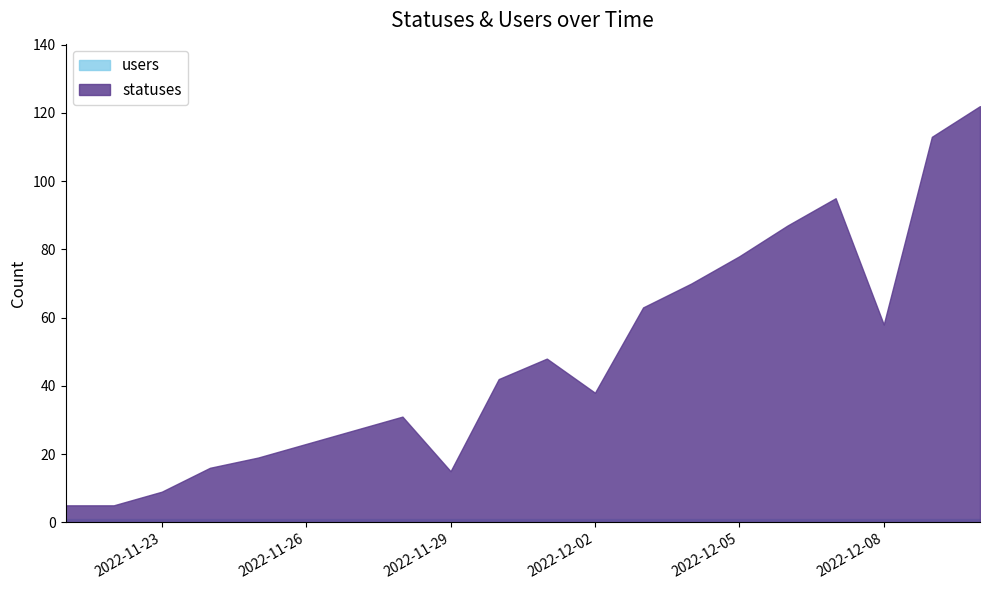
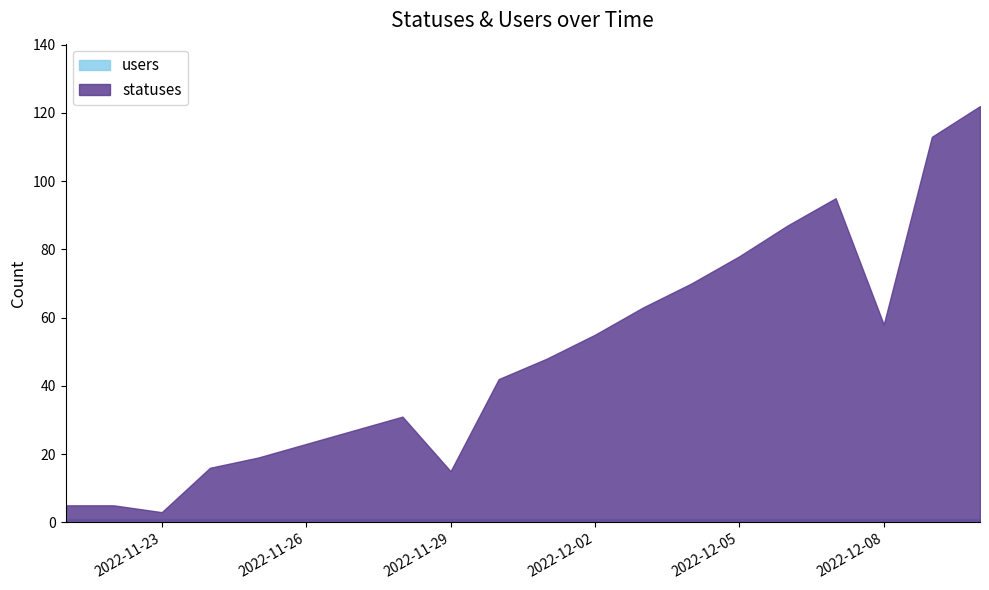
statuses, 2022-11-23: 9 -> 3
statuses, 2022-12-02: 38 -> 55
